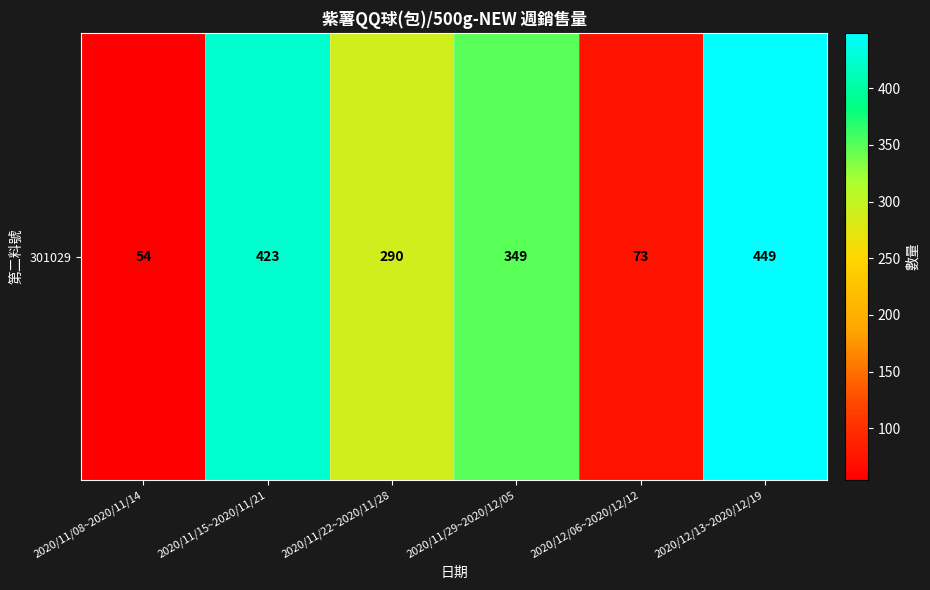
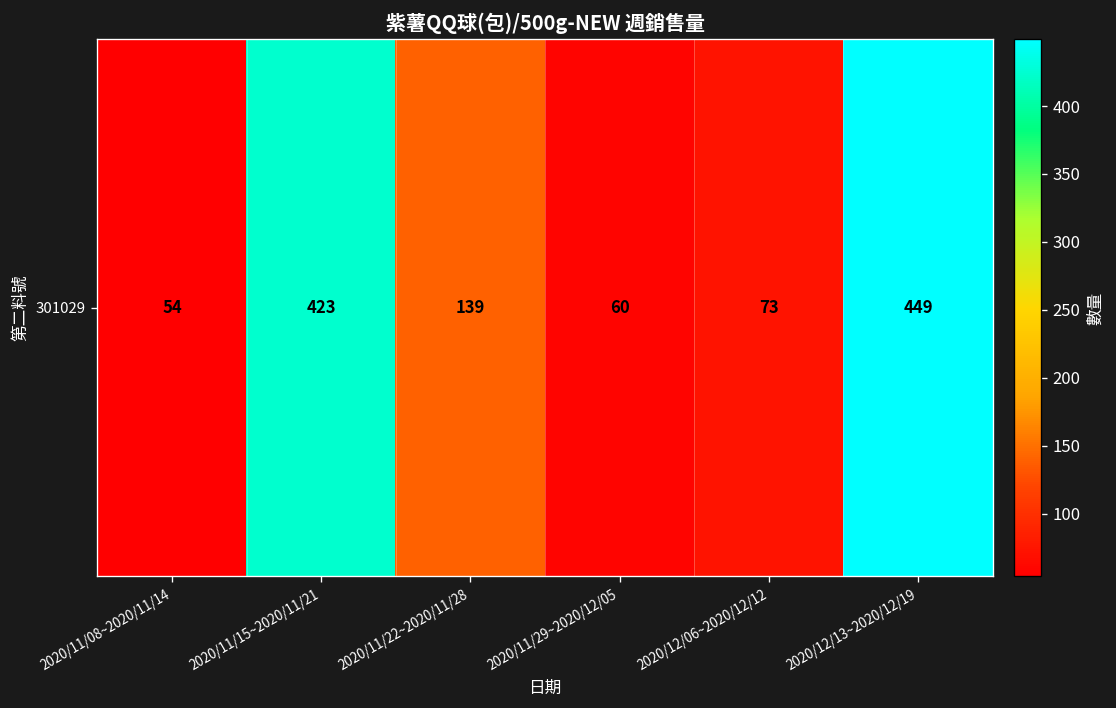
301029, 2020/11/22~2020/11/28: 290 -> 139
301029, 2020/11/29~2020/12/05: 349 -> 60
